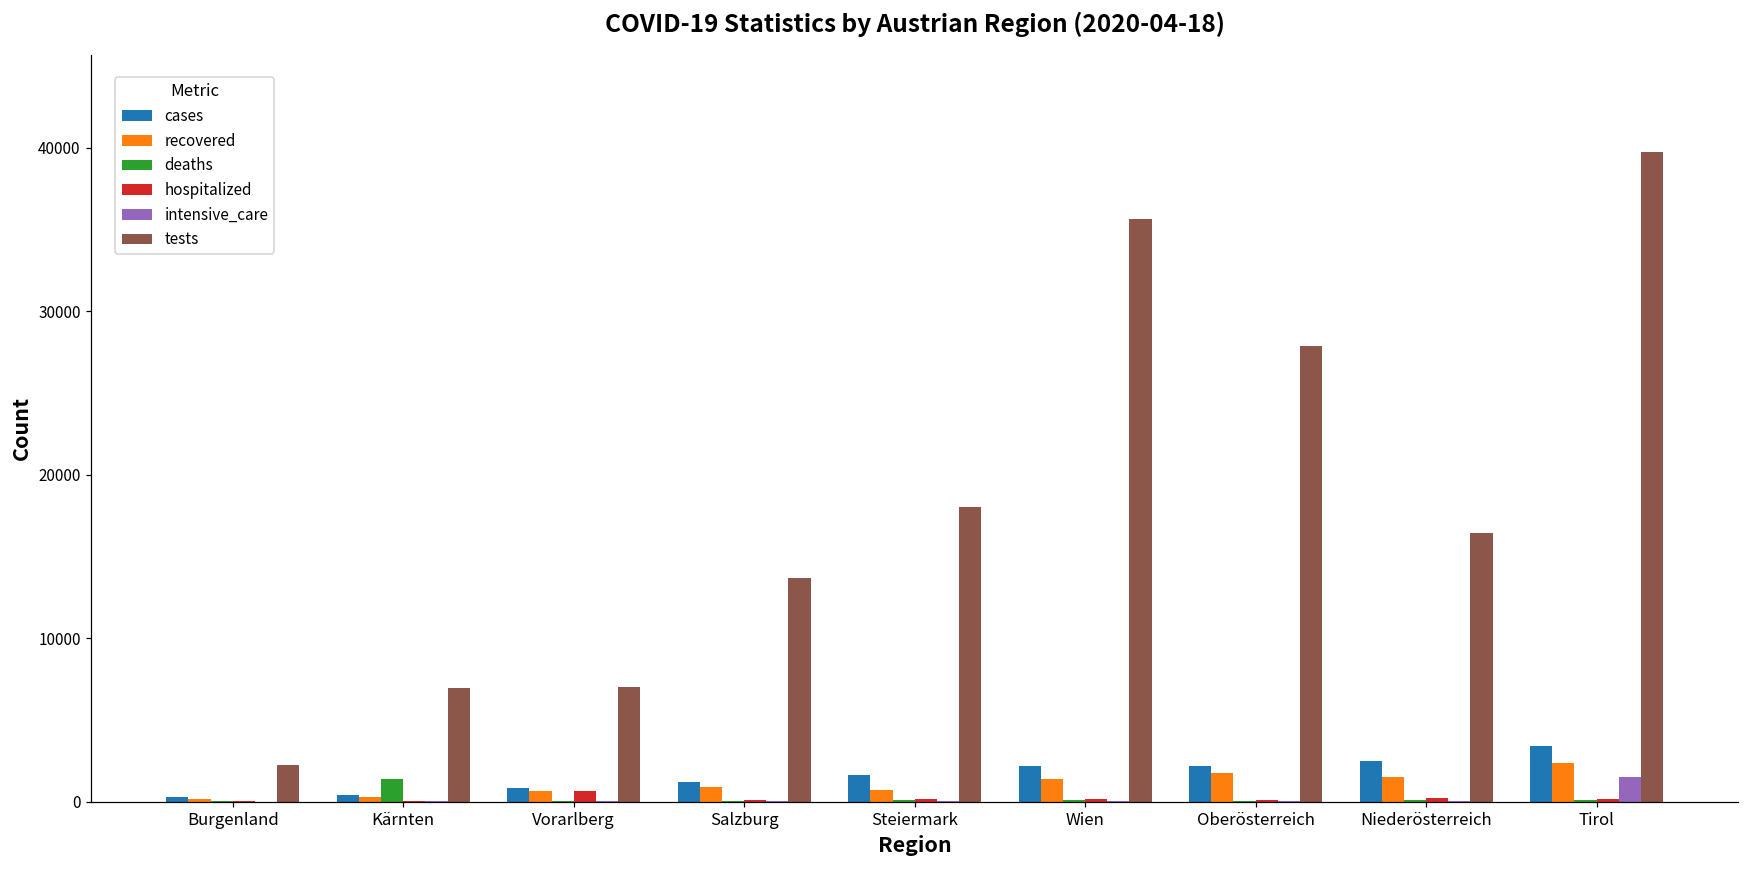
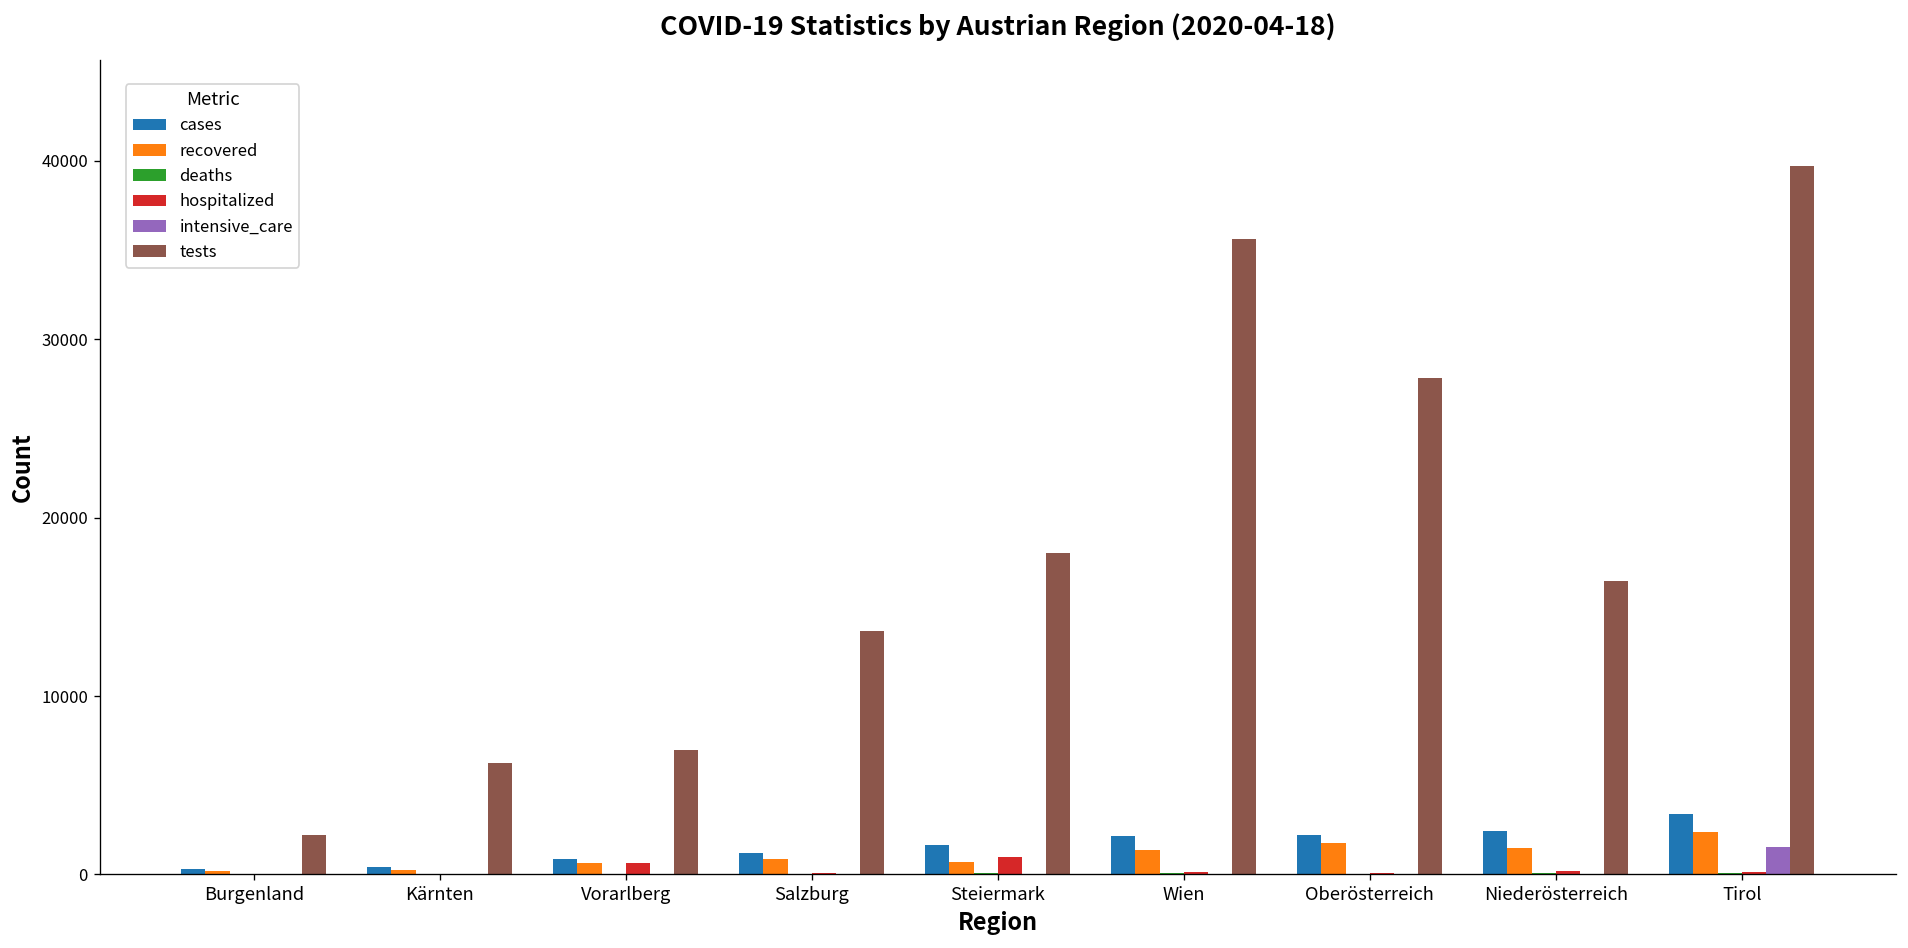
deaths, Kärnten: 1400 -> 0
tests, Kärnten: 7000 -> 6200
hospitalized, Steiermark: 100 -> 1000
